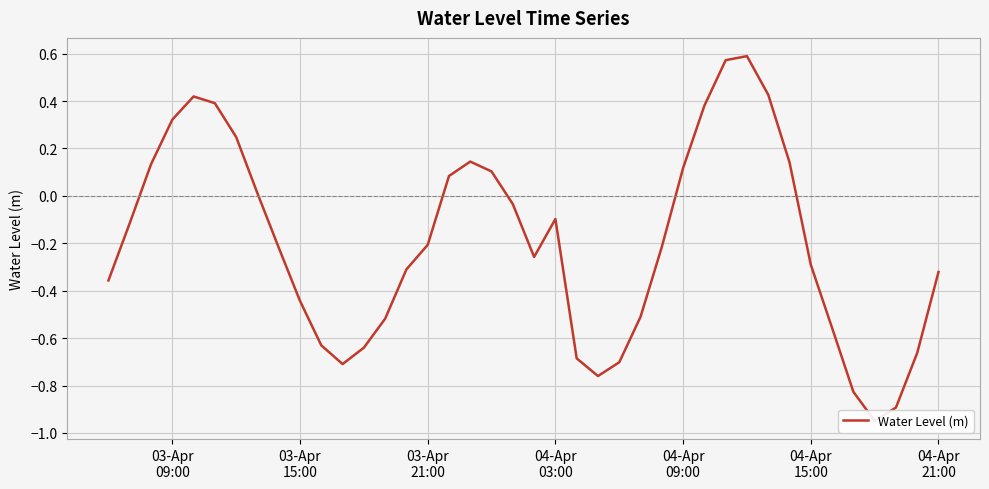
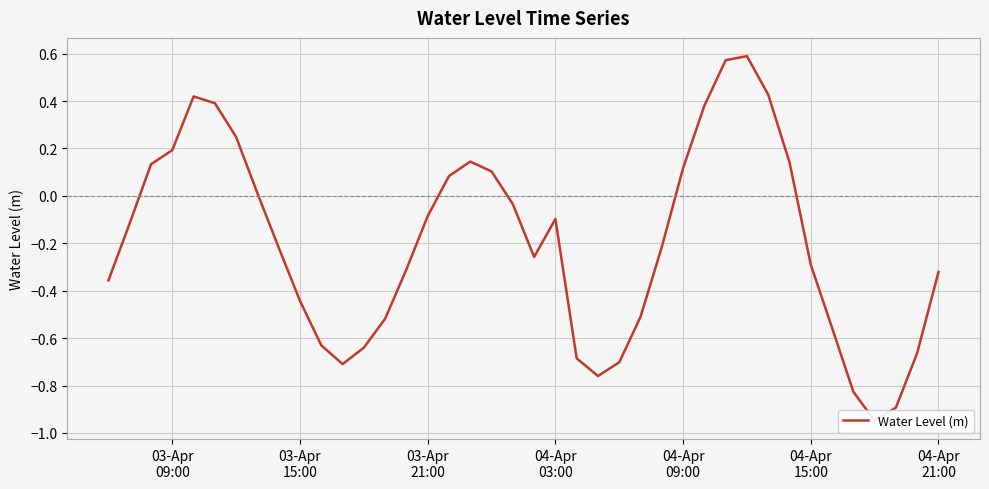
03-Apr 09:00: 0.32 -> 0.19
03-Apr 21:00: -0.21 -> -0.09
